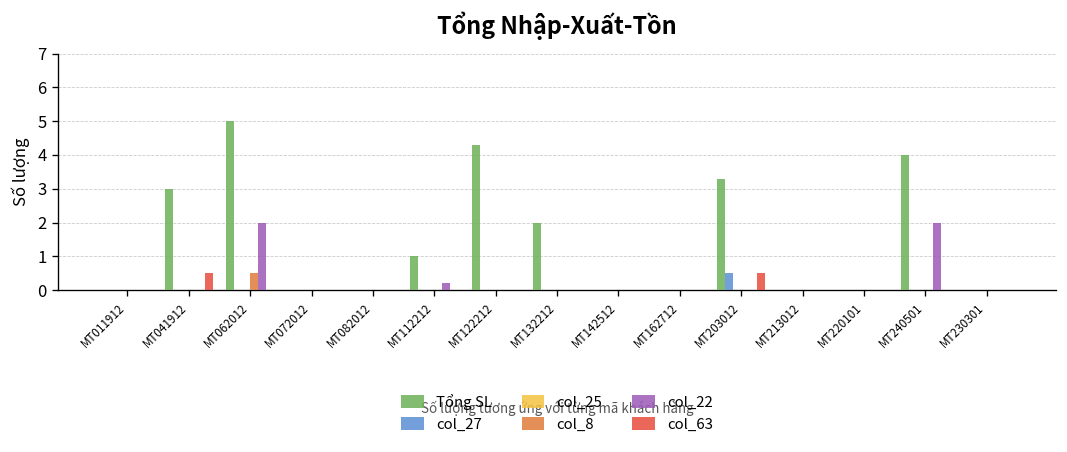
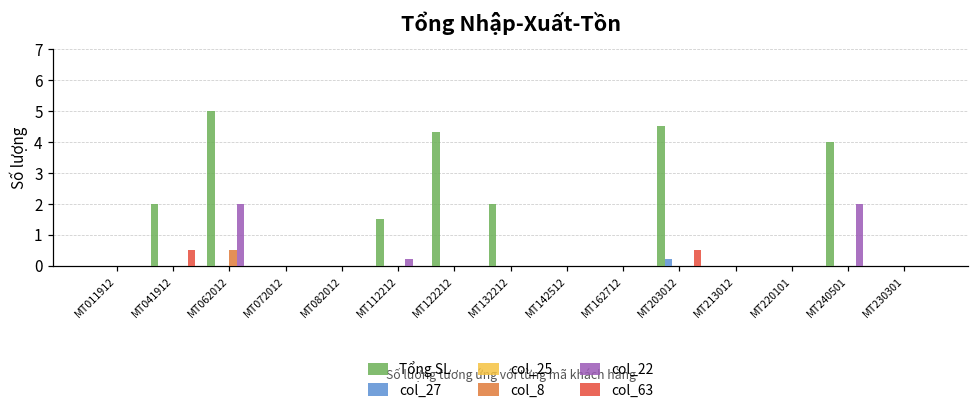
Tổng SL, MT041912: 3 -> 2
Tổng SL, MT112212: 1.0 -> 1.5
Tổng SL, MT203012: 3.3 -> 4.5
col_27, MT203012: 0.5 -> 0.2
